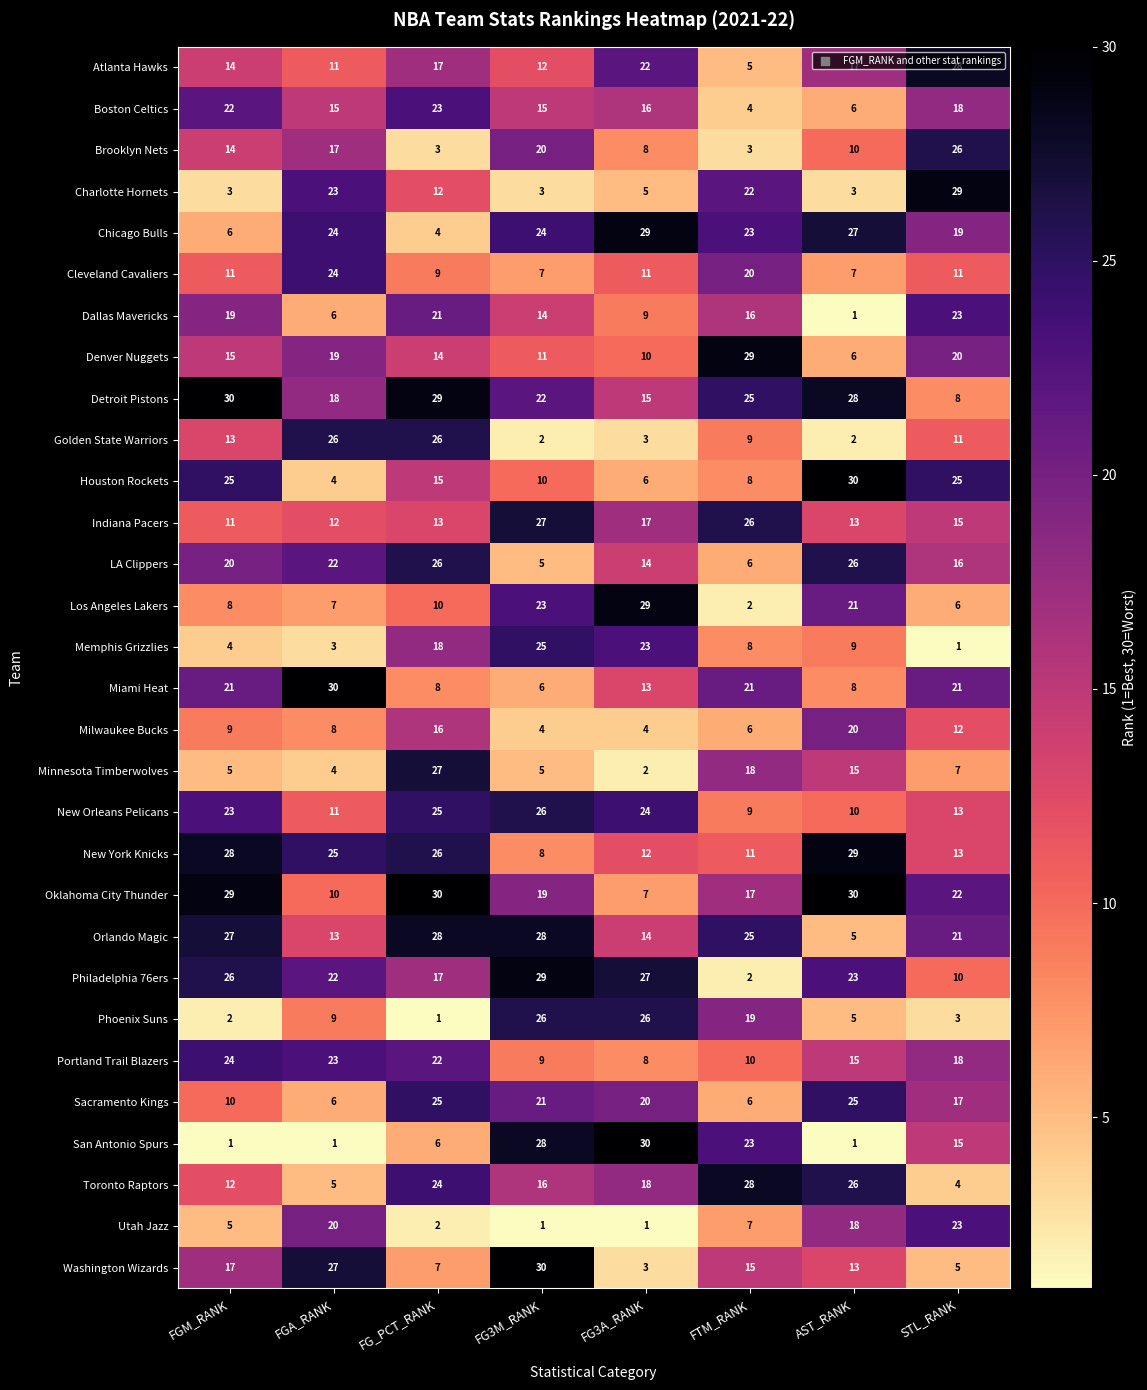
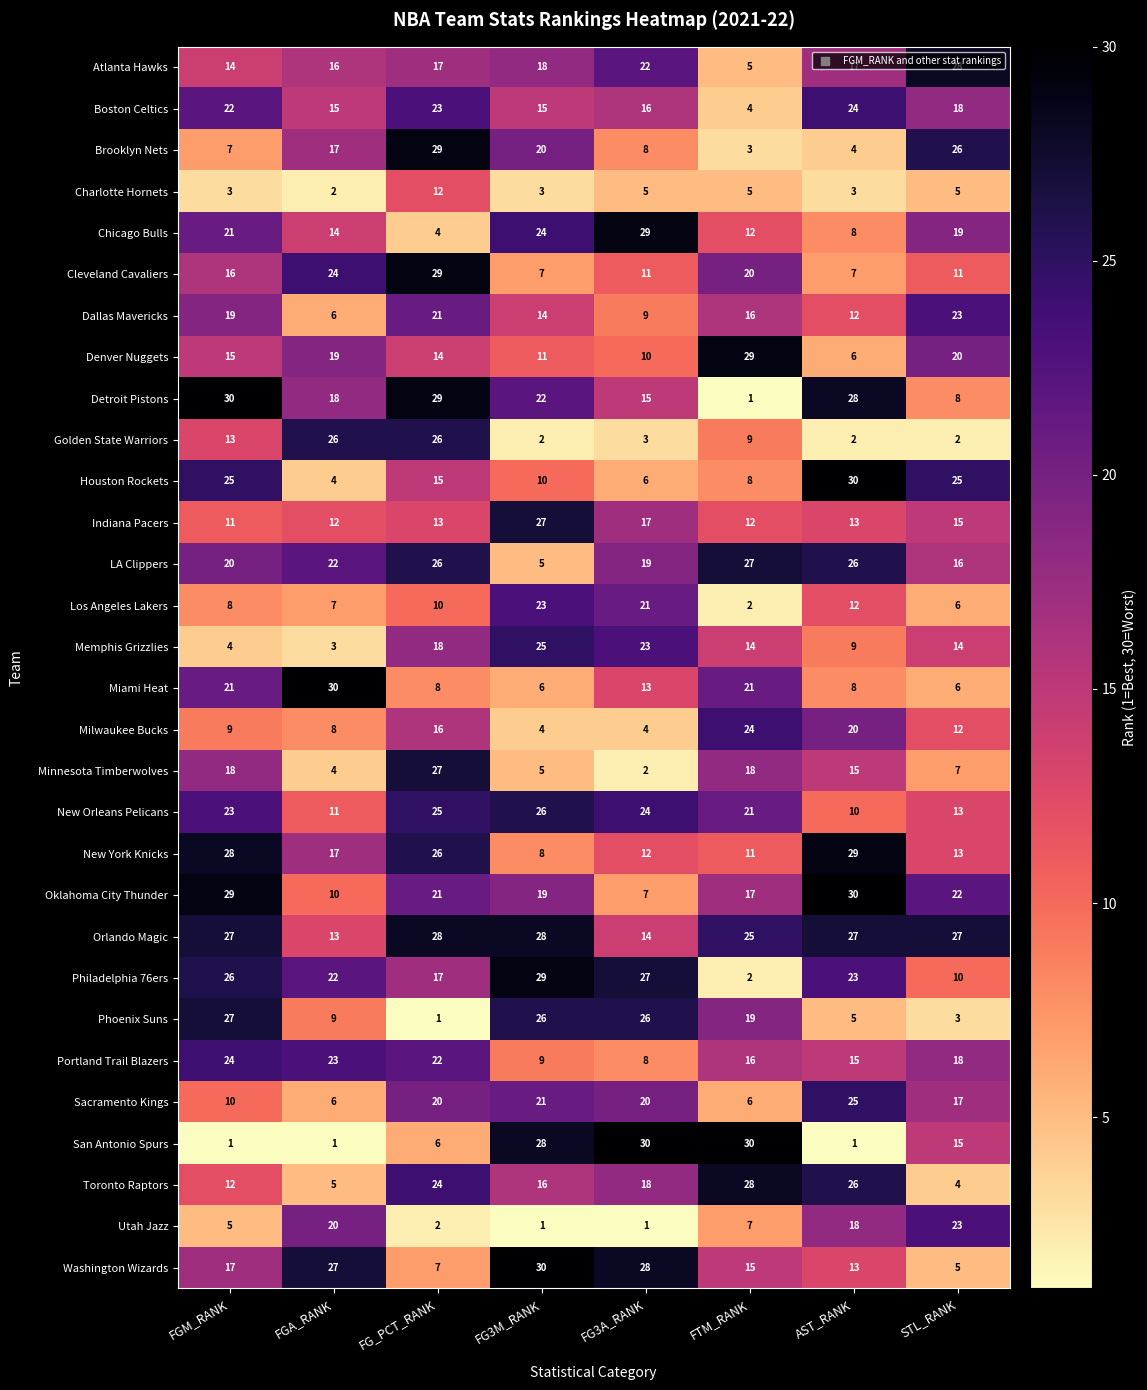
Atlanta Hawks, FGA_RANK: 11 -> 16
Atlanta Hawks, FG3M_RANK: 12 -> 18
Boston Celtics, AST_RANK: 6 -> 24
Brooklyn Nets, FGM_RANK: 14 -> 7
Brooklyn Nets, FG_PCT_RANK: 3 -> 29
Brooklyn Nets, AST_RANK: 10 -> 4
Charlotte Hornets, FGA_RANK: 23 -> 2
Charlotte Hornets, FTM_RANK: 22 -> 5
Charlotte Hornets, STL_RANK: 29 -> 5
Chicago Bulls, FGM_RANK: 6 -> 21
Chicago Bulls, FGA_RANK: 24 -> 14
Chicago Bulls, FTM_RANK: 23 -> 12
Chicago Bulls, AST_RANK: 27 -> 8
Cleveland Cavaliers, FGM_RANK: 11 -> 16
Cleveland Cavaliers, FG_PCT_RANK: 9 -> 29
Dallas Mavericks, AST_RANK: 1 -> 12
Detroit Pistons, FTM_RANK: 25 -> 1
Golden State Warriors, STL_RANK: 11 -> 2
Indiana Pacers, FTM_RANK: 26 -> 12
LA Clippers, FG3A_RANK: 14 -> 19
LA Clippers, FTM_RANK: 6 -> 27
Los Angeles Lakers, FG3A_RANK: 29 -> 21
Los Angeles Lakers, AST_RANK: 21 -> 12
Memphis Grizzlies, FTM_RANK: 8 -> 14
Memphis Grizzlies, STL_RANK: 1 -> 14
Miami Heat, STL_RANK: 21 -> 6
Milwaukee Bucks, FTM_RANK: 6 -> 24
Minnesota Timberwolves, FGM_RANK: 5 -> 18
New Orleans Pelicans, FTM_RANK: 9 -> 21
New York Knicks, FGA_RANK: 25 -> 17
Oklahoma City Thunder, FG_PCT_RANK: 30 -> 21
Orlando Magic, AST_RANK: 5 -> 27
Orlando Magic, STL_RANK: 21 -> 27
Phoenix Suns, FGM_RANK: 2 -> 27
Portland Trail Blazers, FTM_RANK: 10 -> 16
Sacramento Kings, FG_PCT_RANK: 25 -> 20
San Antonio Spurs, FTM_RANK: 23 -> 30
Washington Wizards, FG3A_RANK: 3 -> 28
